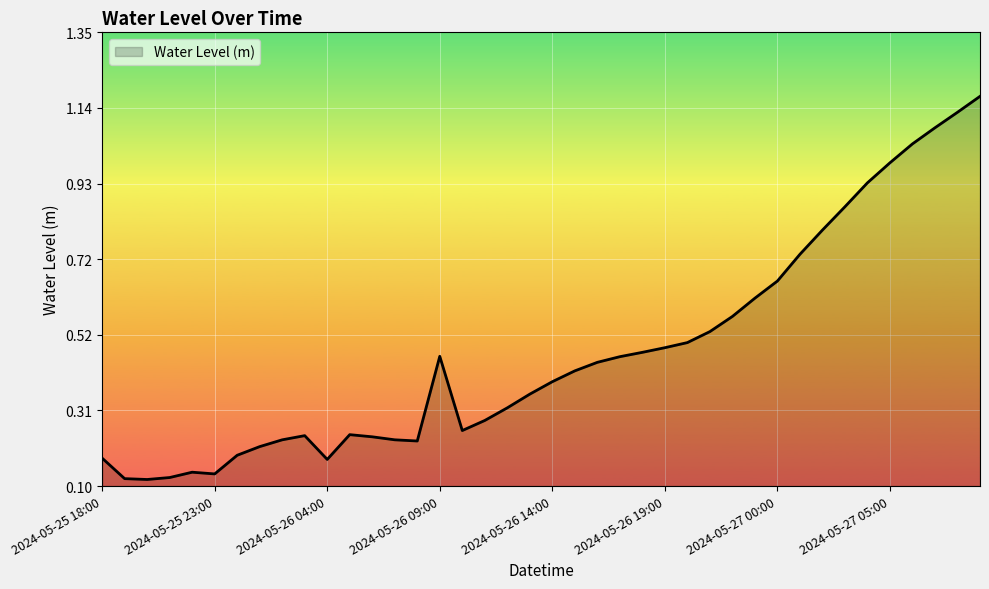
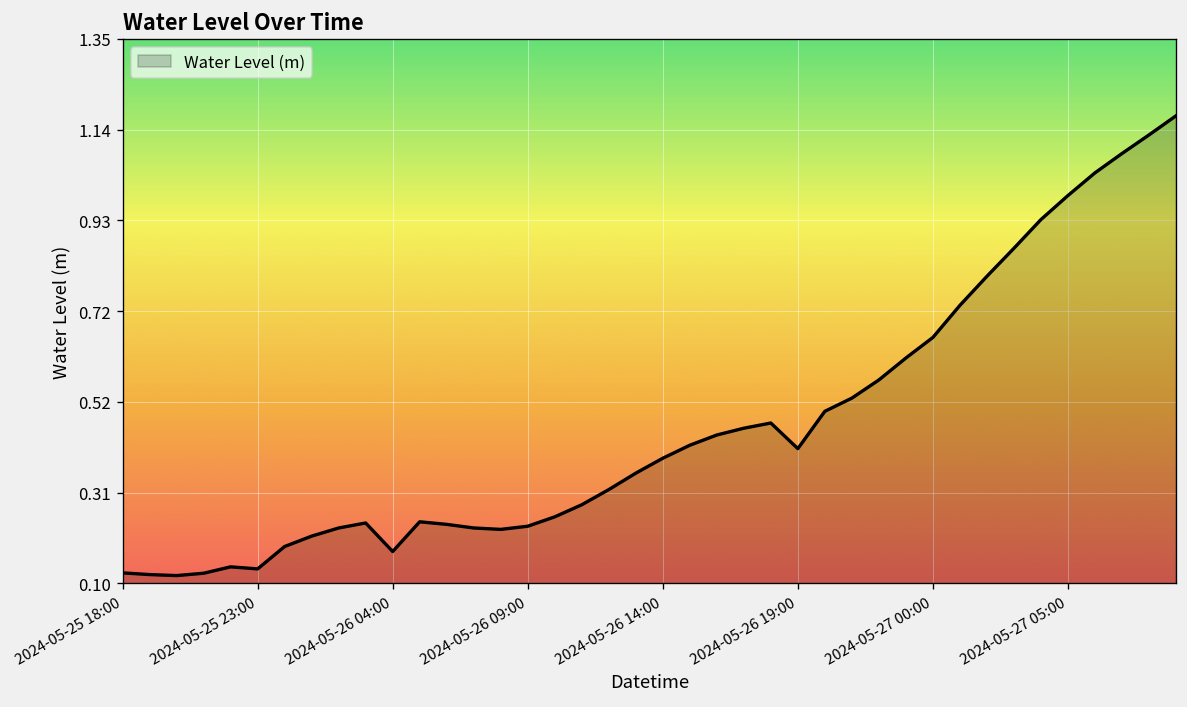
2024-05-25 18:00: 0.18 -> 0.13
2024-05-26 09:00: 0.46 -> 0.23
2024-05-26 19:00: 0.48 -> 0.41
